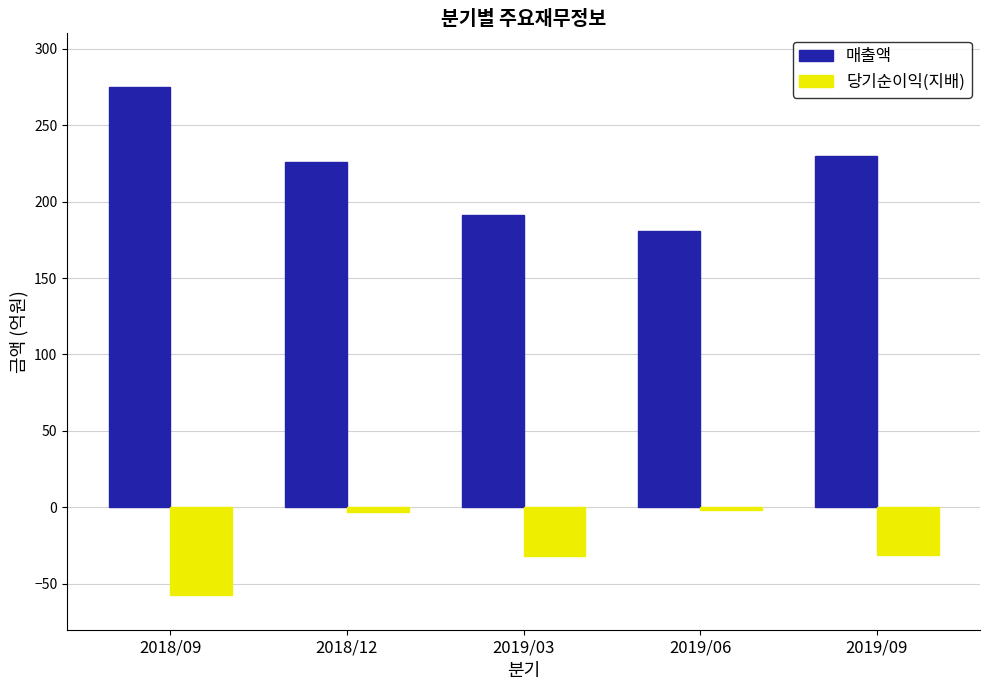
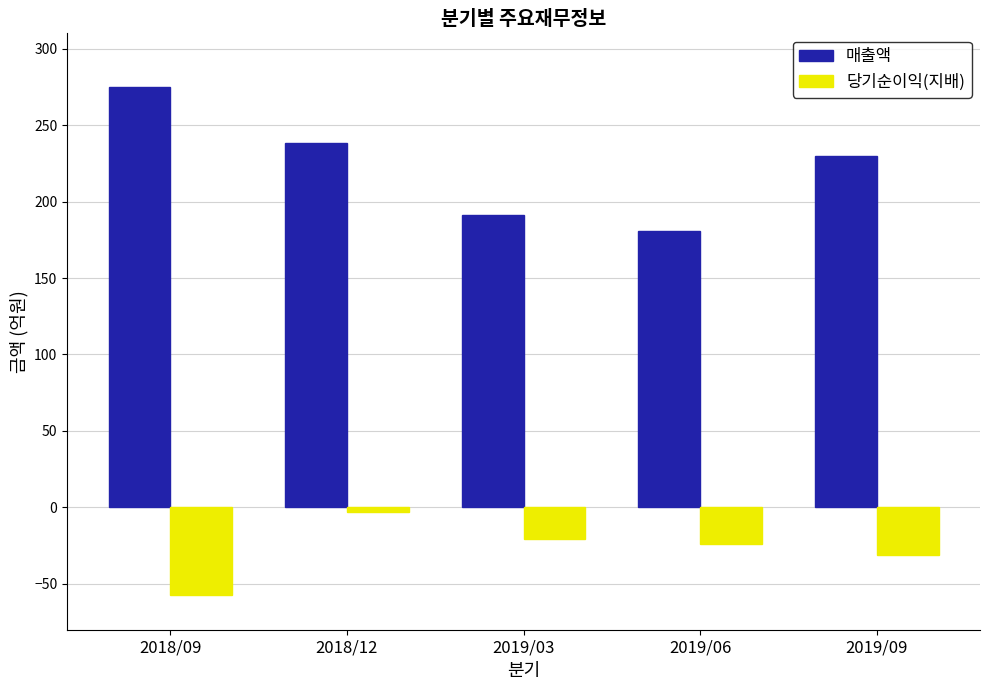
매출액, 2018/12: 226 -> 238
당기순이익(지배), 2019/03: -32 -> -21
당기순이익(지배), 2019/06: -2 -> -24
